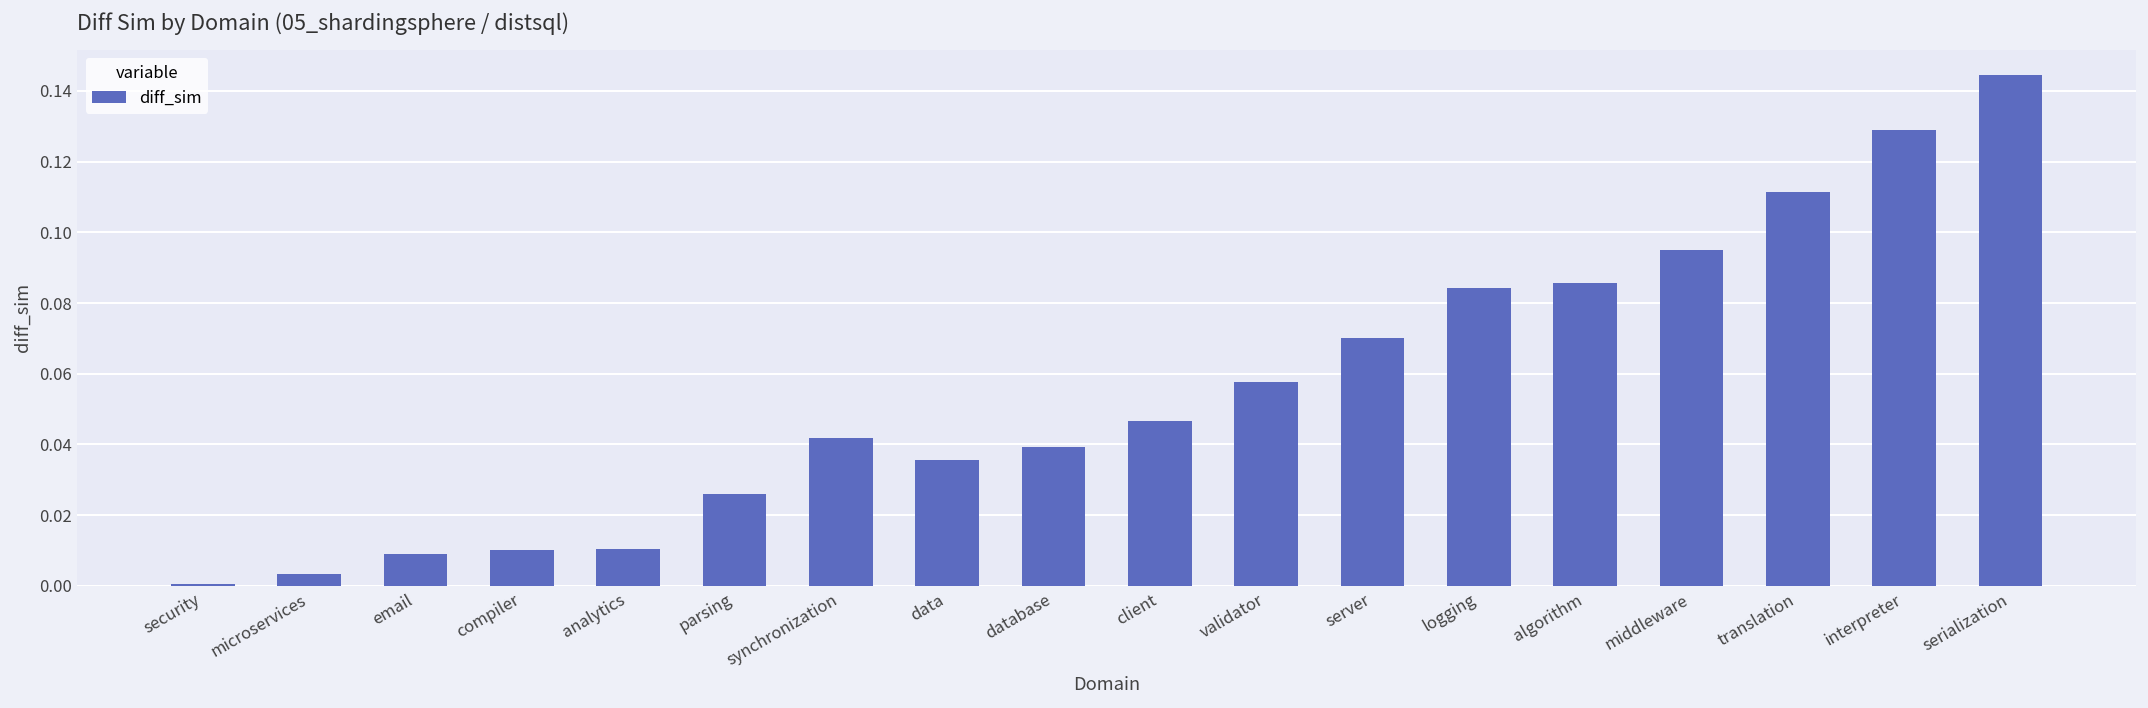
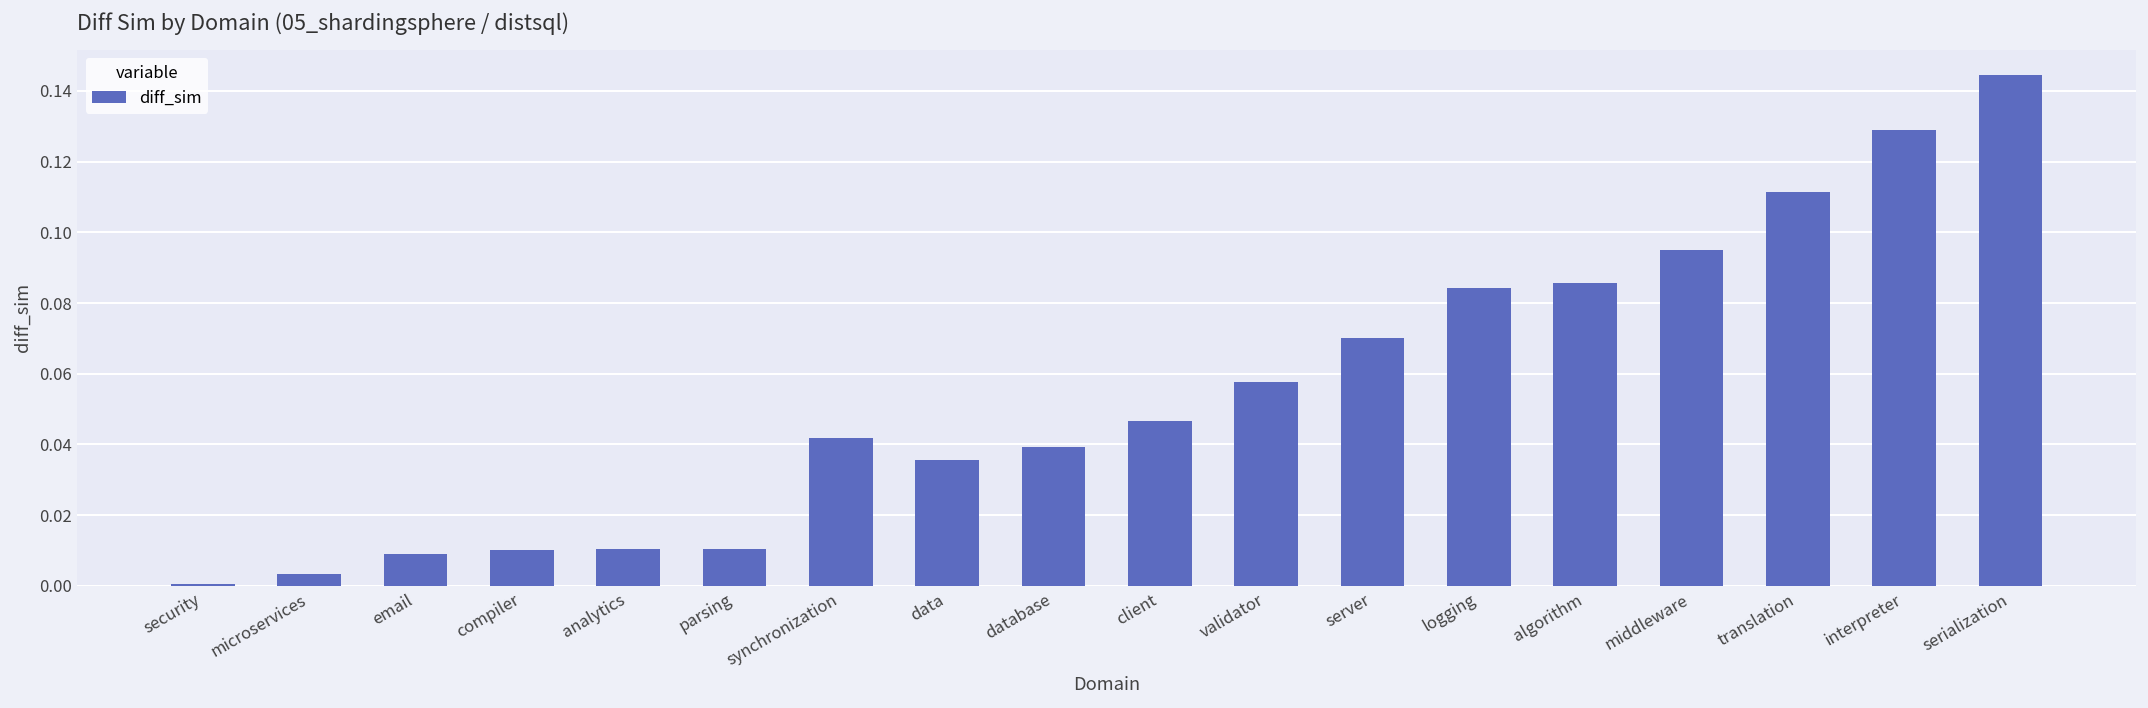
parsing: 0.026 -> 0.010
